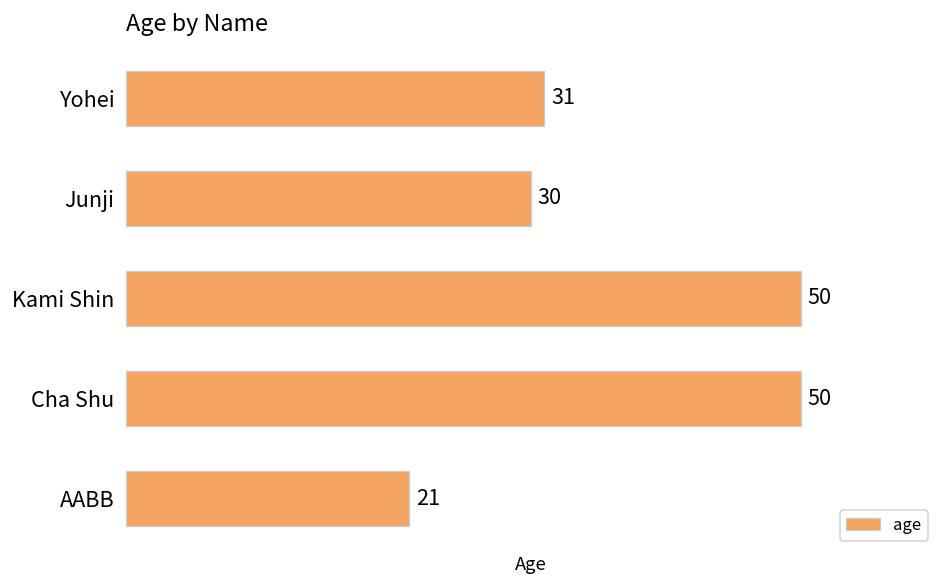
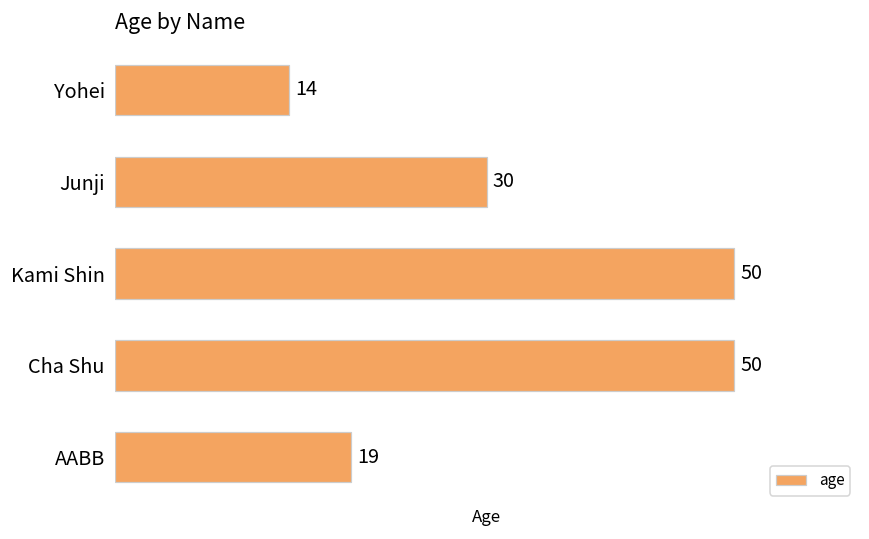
Yohei: 31 -> 14
AABB: 21 -> 19
